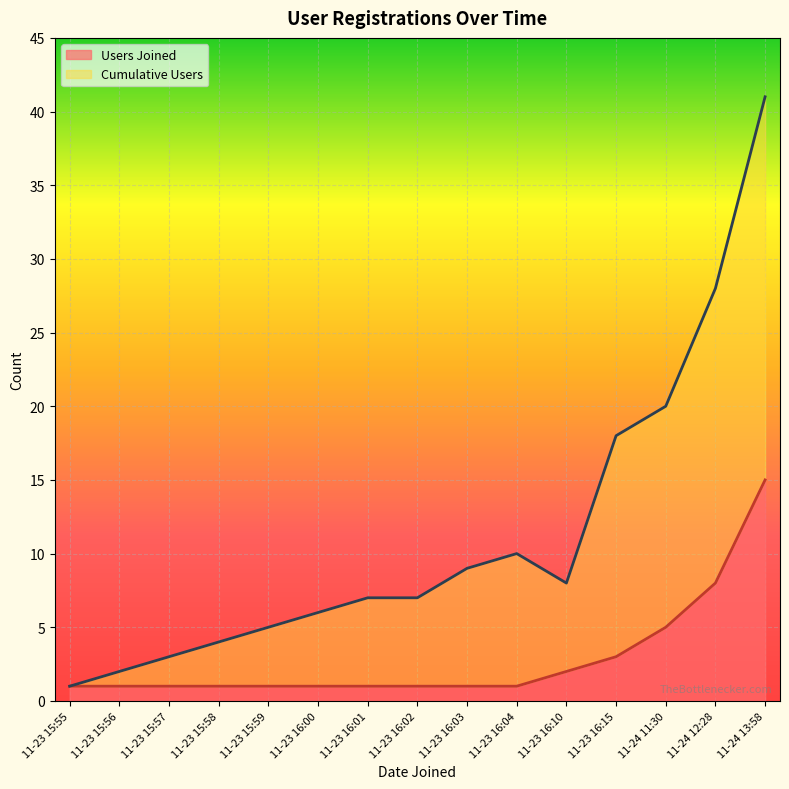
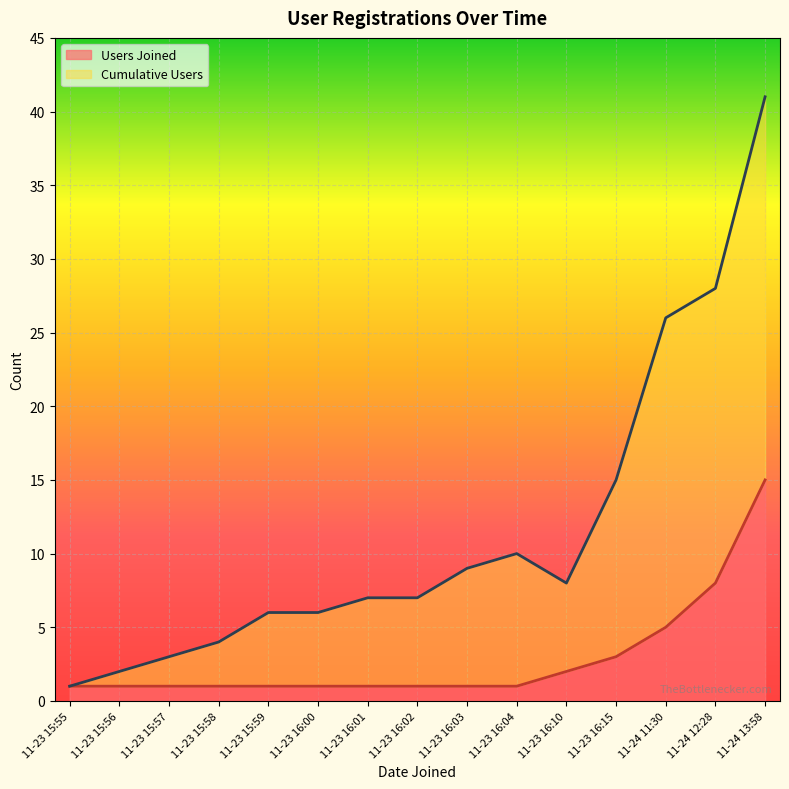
Cumulative Users, 11-23 15:59: 5 -> 6
Cumulative Users, 11-23 16:15: 18 -> 15
Cumulative Users, 11-24 11:30: 20 -> 26
